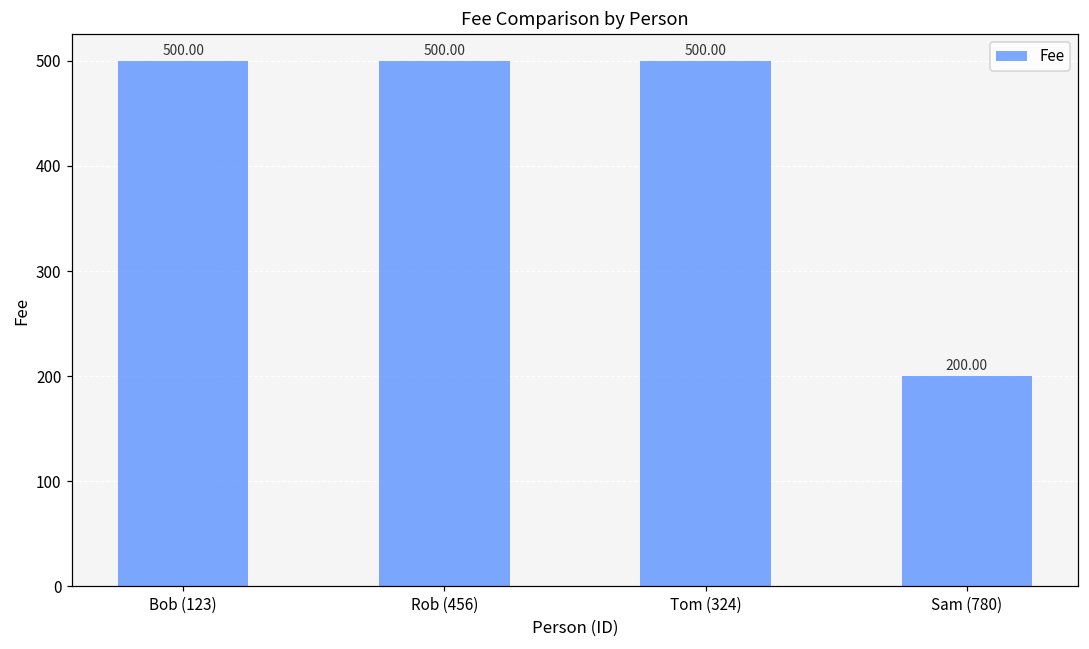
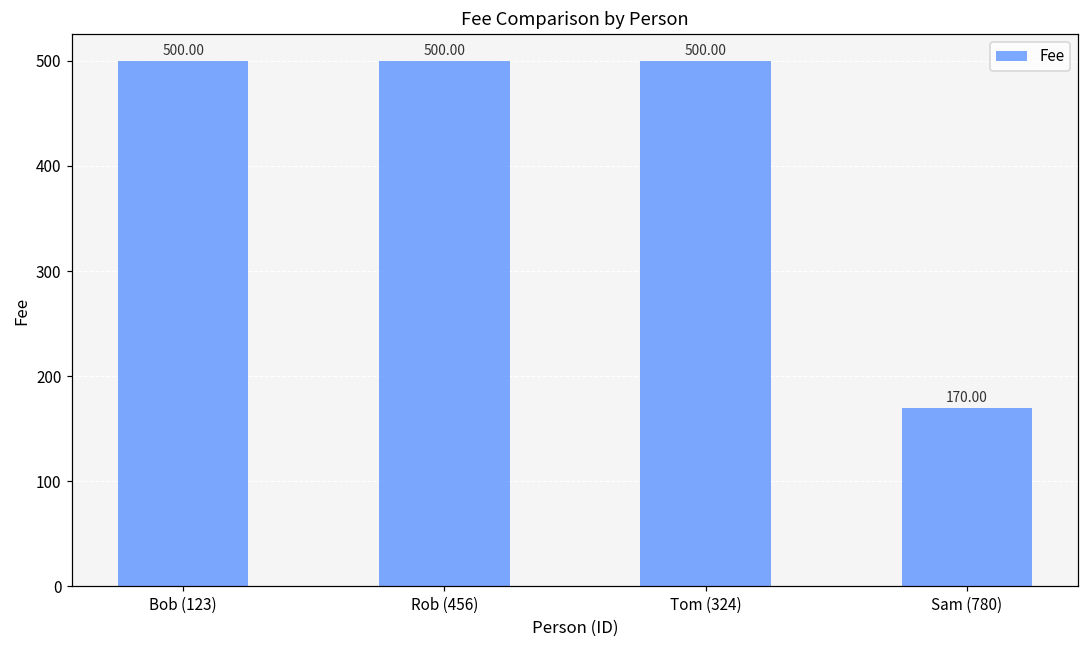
Sam (780): 200.00 -> 170.00
